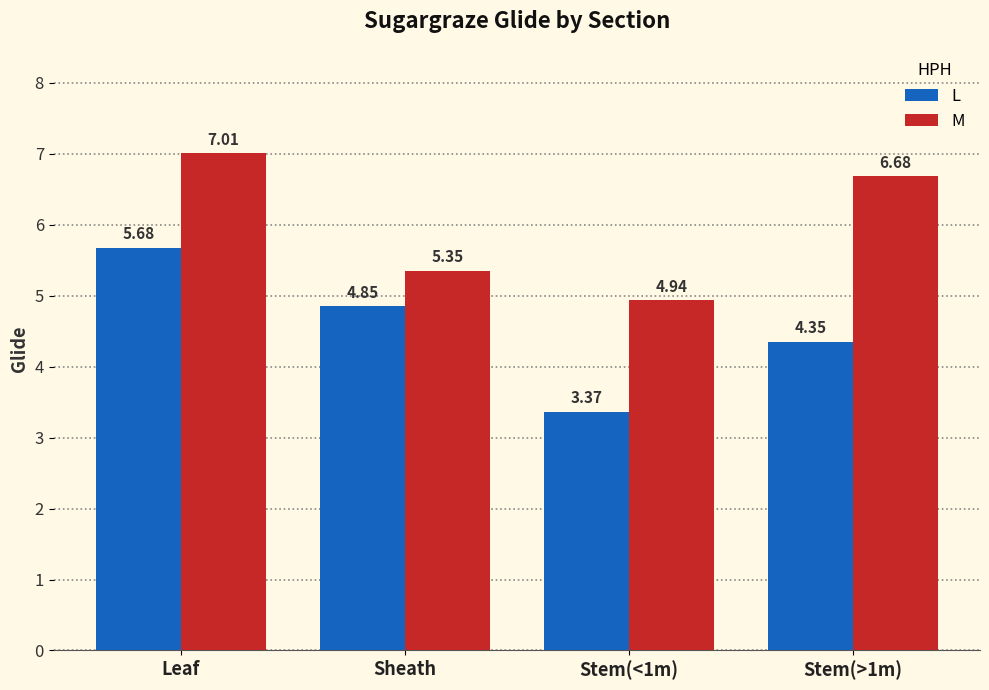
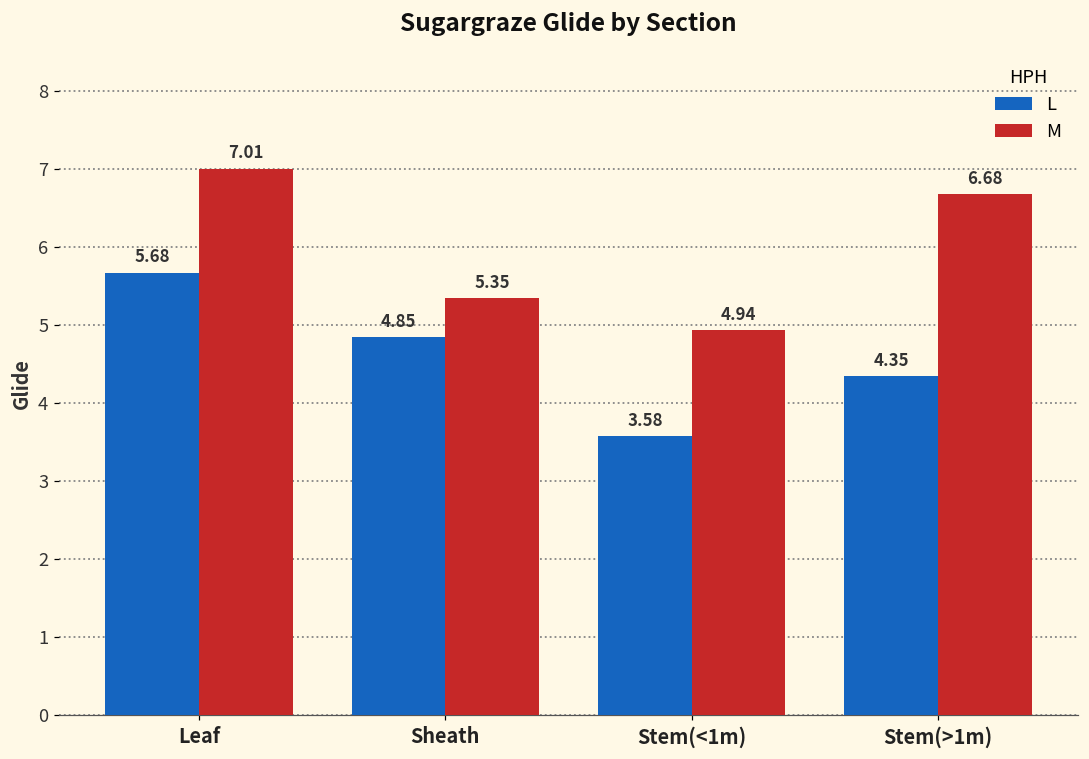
L, Stem(<1m): 3.37 -> 3.58
